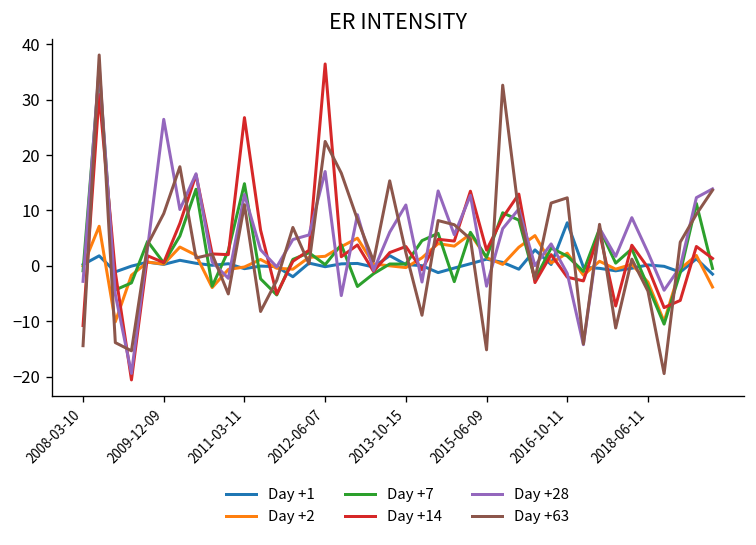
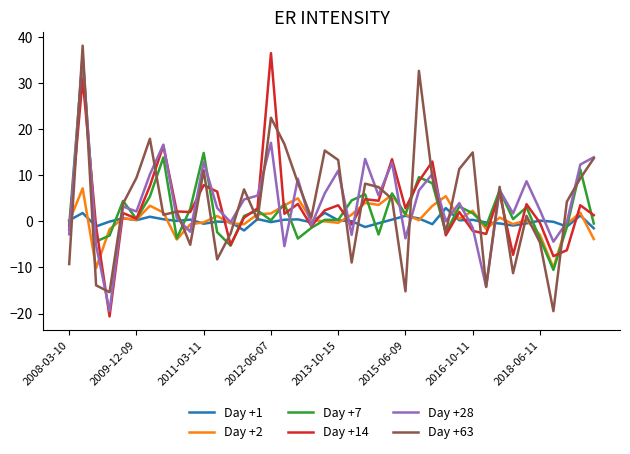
Day +14, 2008-03-10: -11 -> -2
Day +63, 2008-03-10: -14 -> -9
Day +28, 2009-12-09: 26 -> 2
Day +14, 2011-03-11: 27 -> 8
Day +63, 2013-10-15: 2 -> 13
Day +1, 2016-10-11: 8 -> 0
Day +63, 2016-10-11: 12 -> 15
